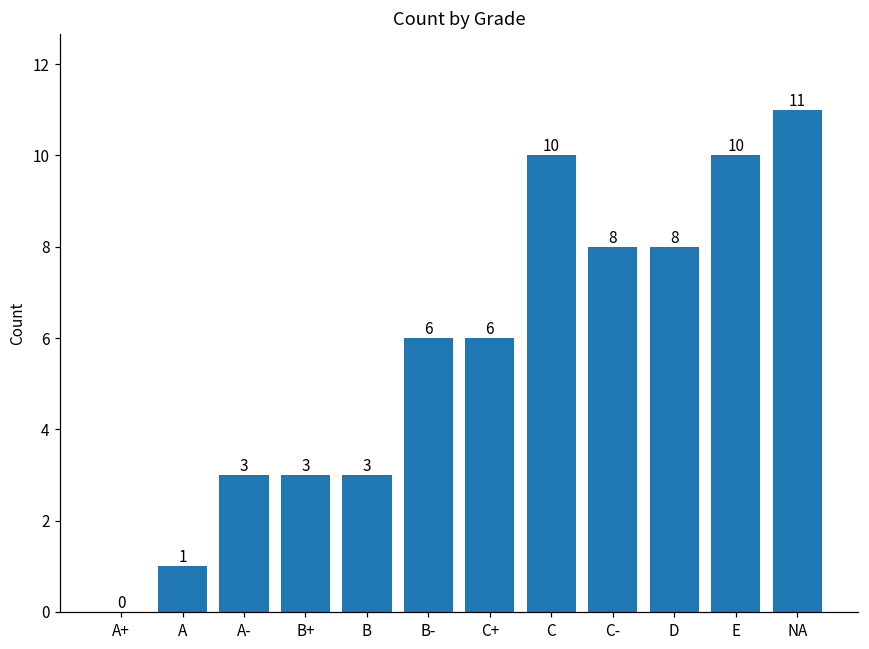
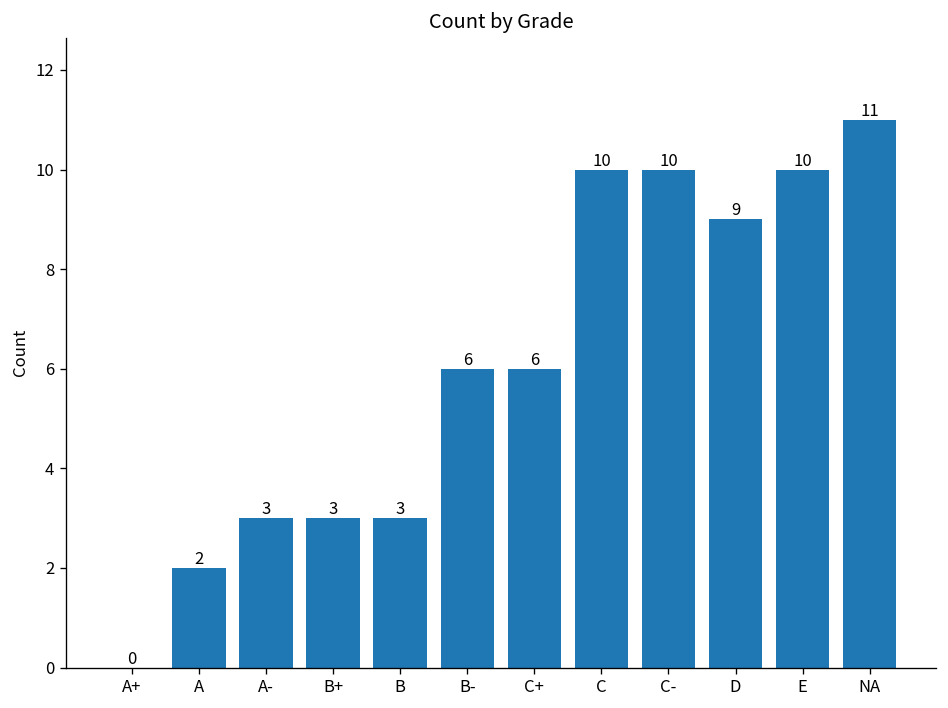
A: 1 -> 2
C-: 8 -> 10
D: 8 -> 9
